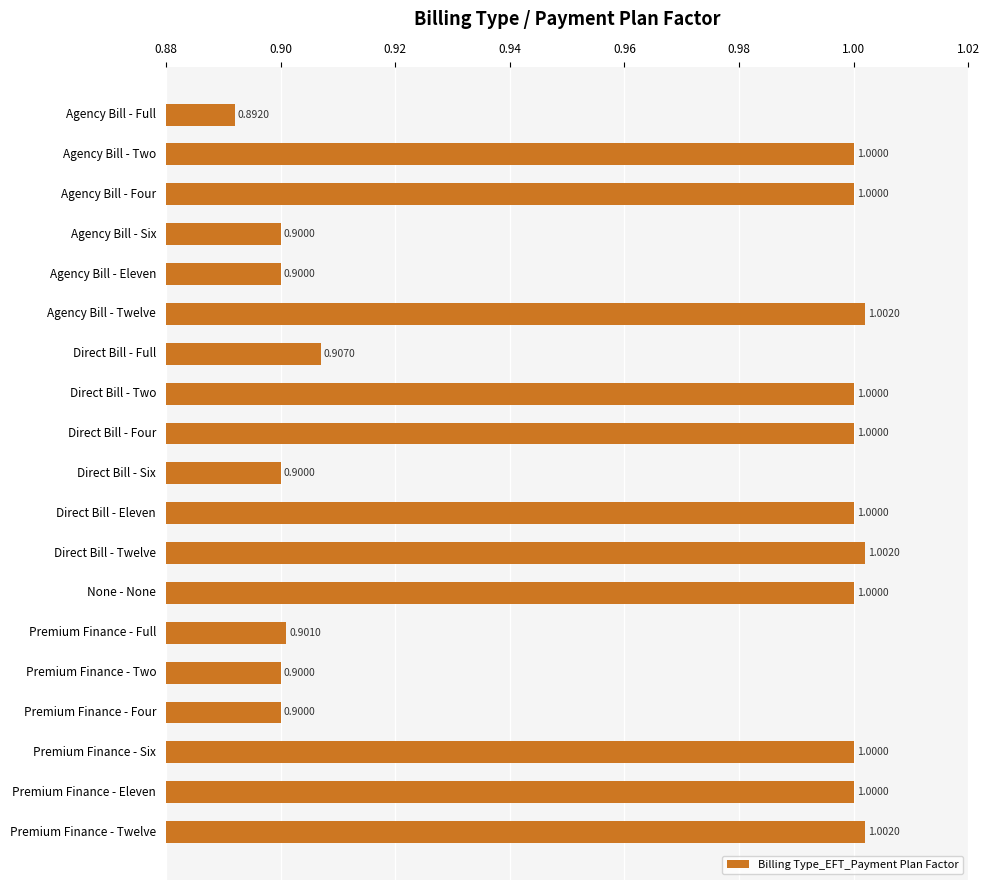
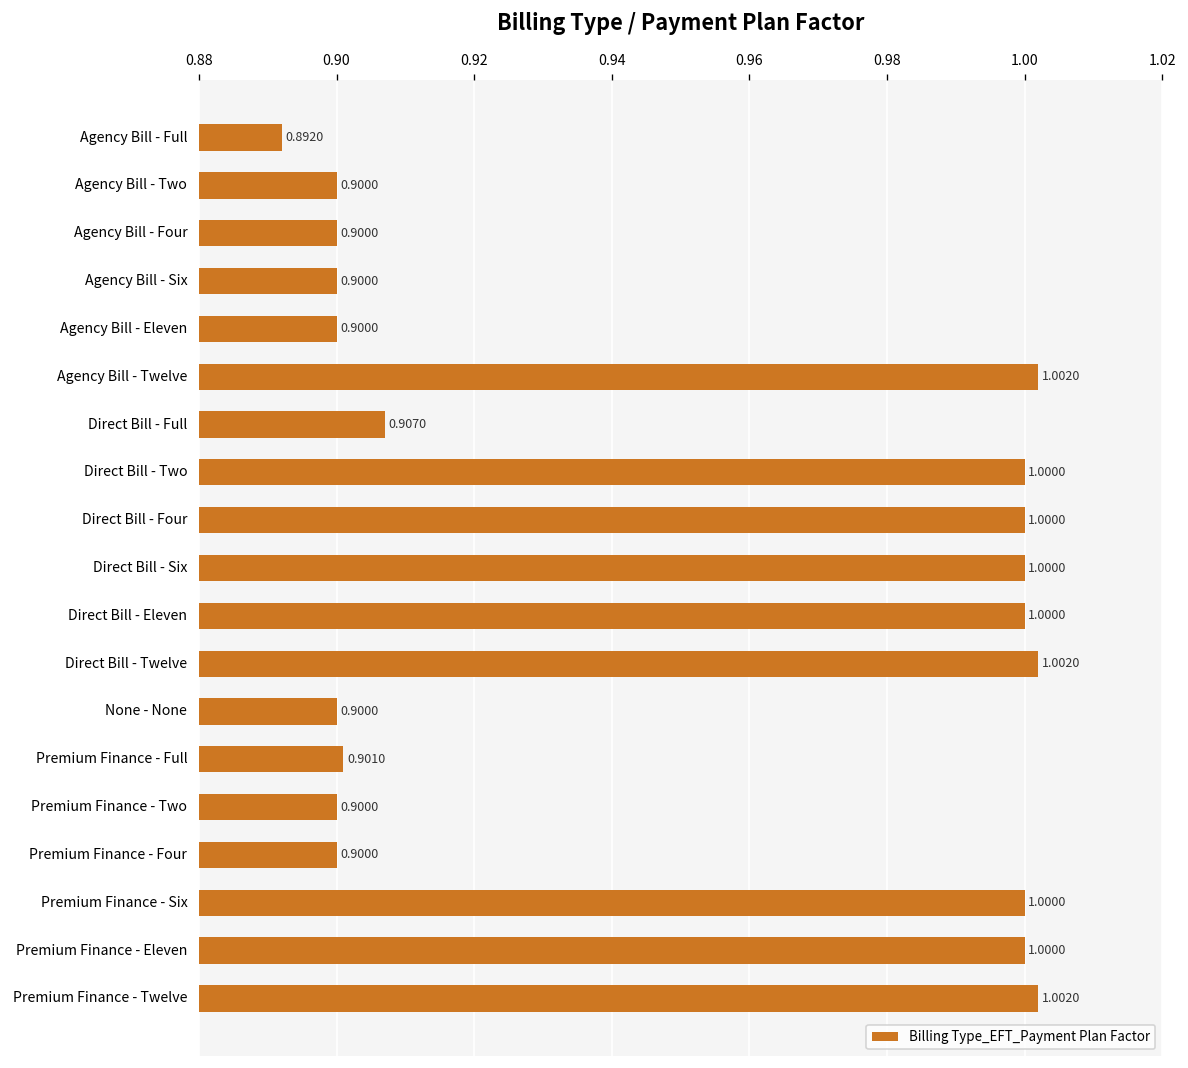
Agency Bill - Two: 1.0000 -> 0.9000
Agency Bill - Four: 1.0000 -> 0.9000
Direct Bill - Six: 0.9000 -> 1.0000
None - None: 1.0000 -> 0.9000
